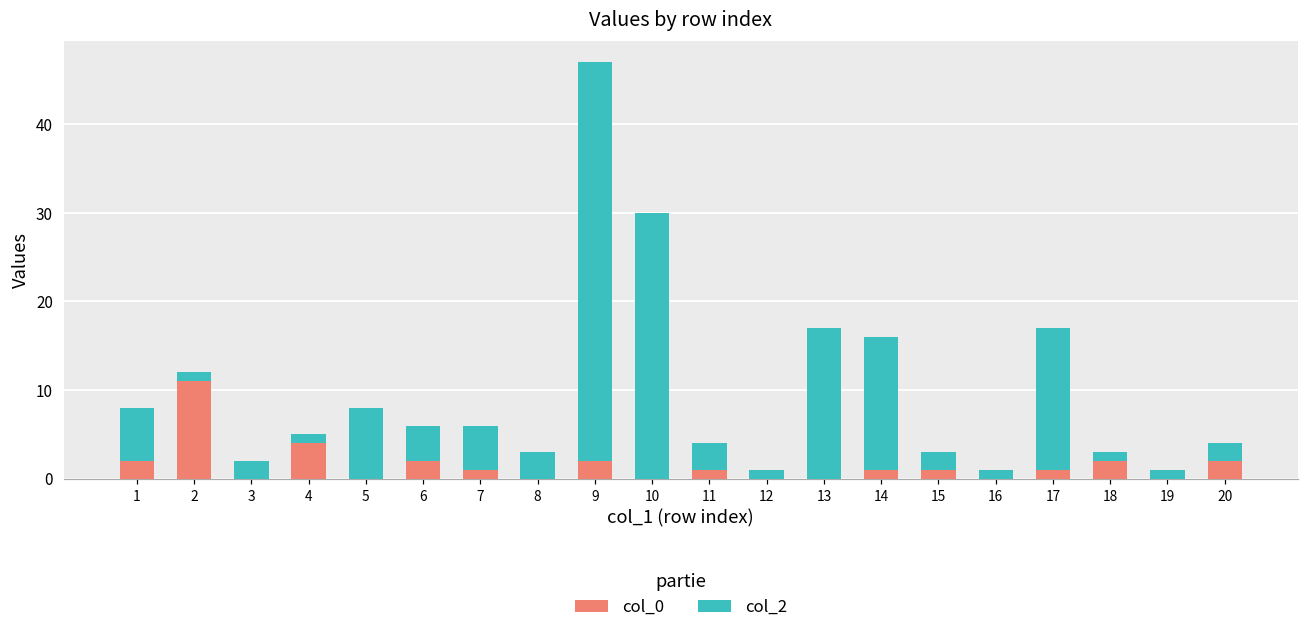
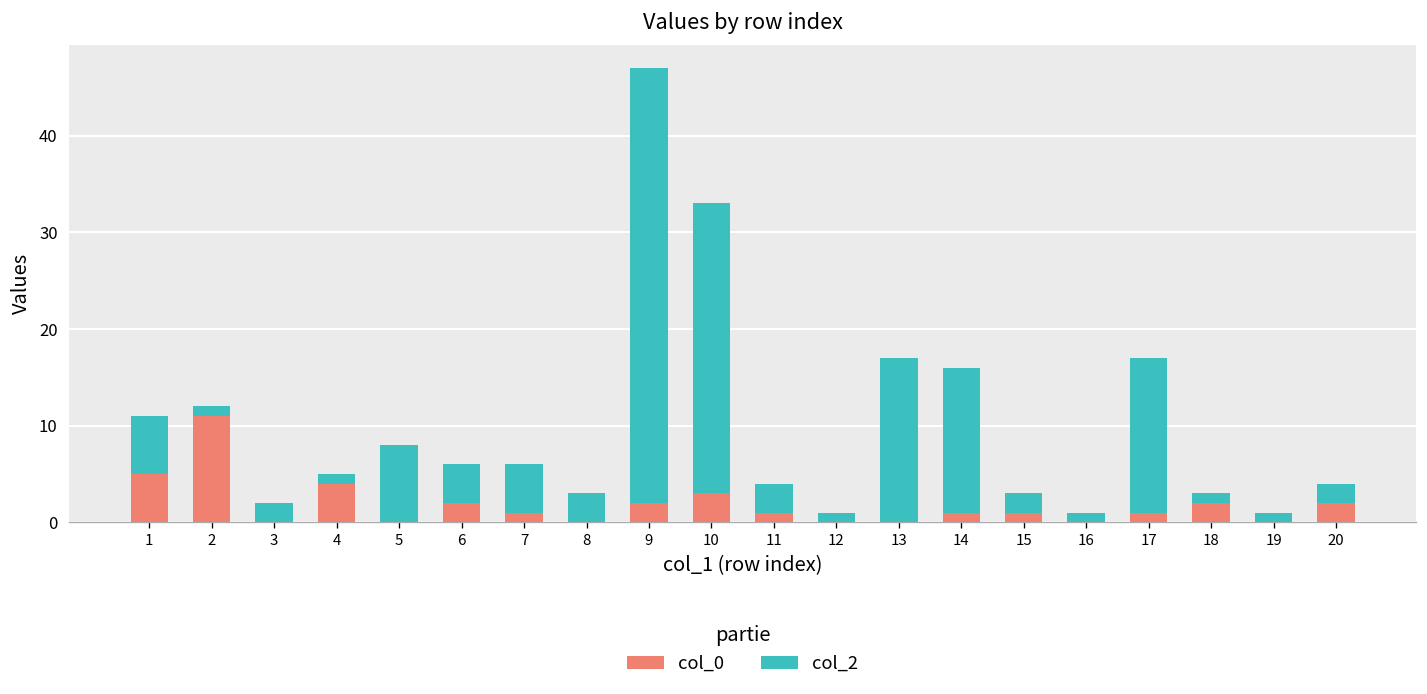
col_0, 1: 2 -> 5
col_0, 10: 0 -> 3
